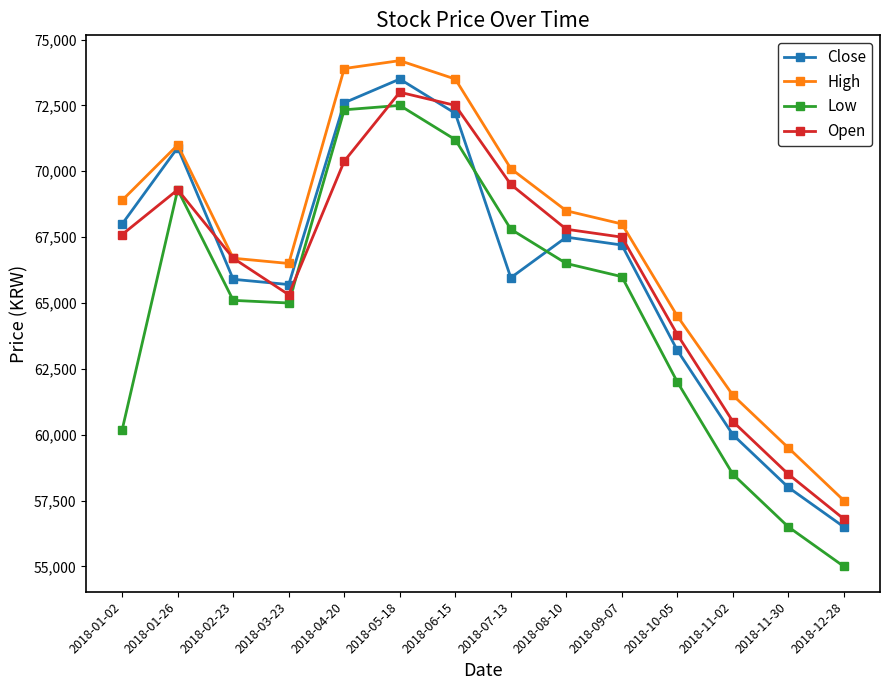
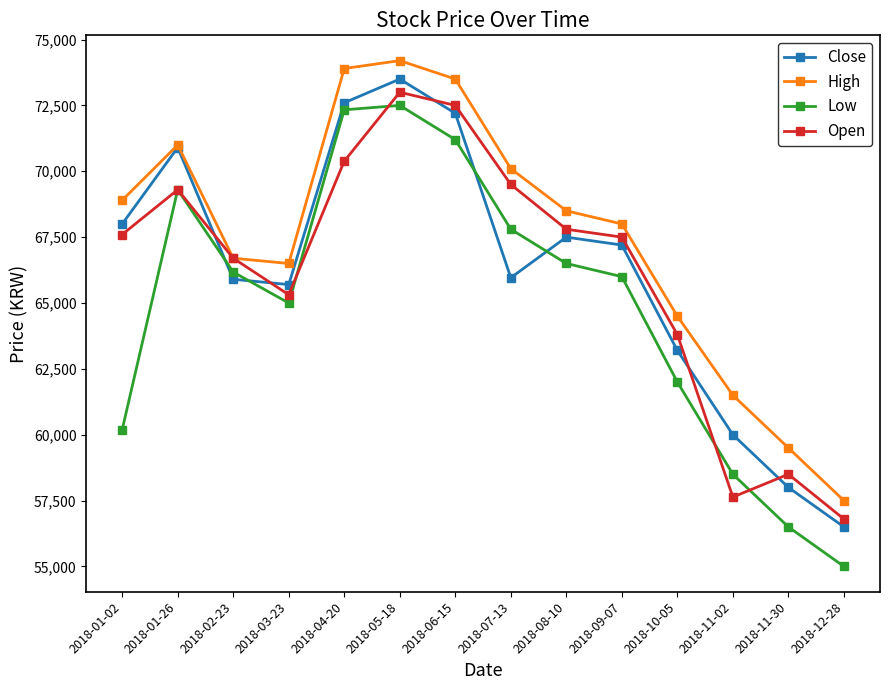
Low, 2018-02-23: 65,100 -> 66,200
Open, 2018-11-02: 60,500 -> 57,600
